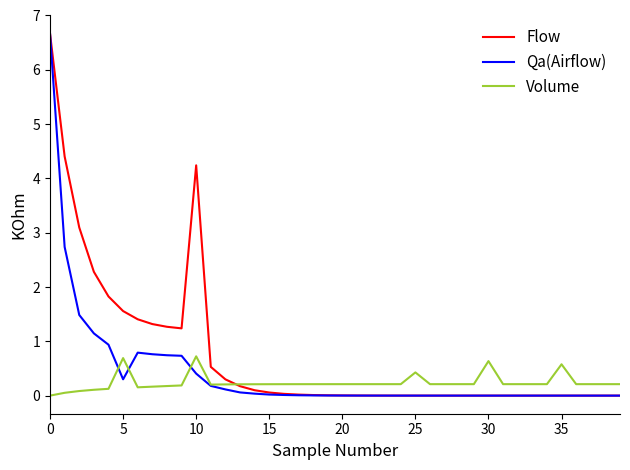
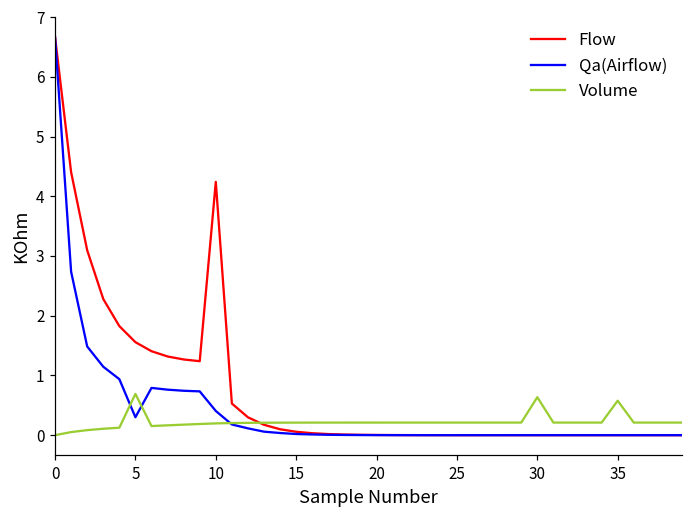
Volume, 10: 0.7 -> 0.2
Volume, 25: 0.4 -> 0.2
